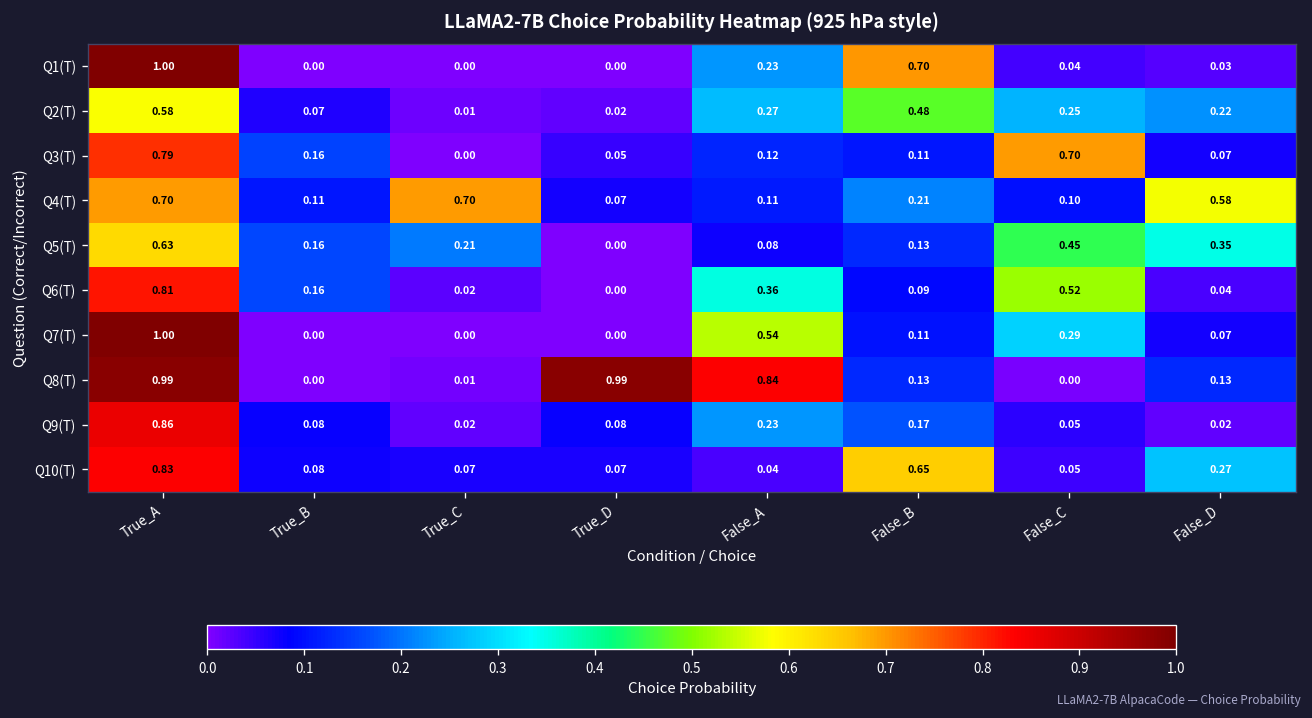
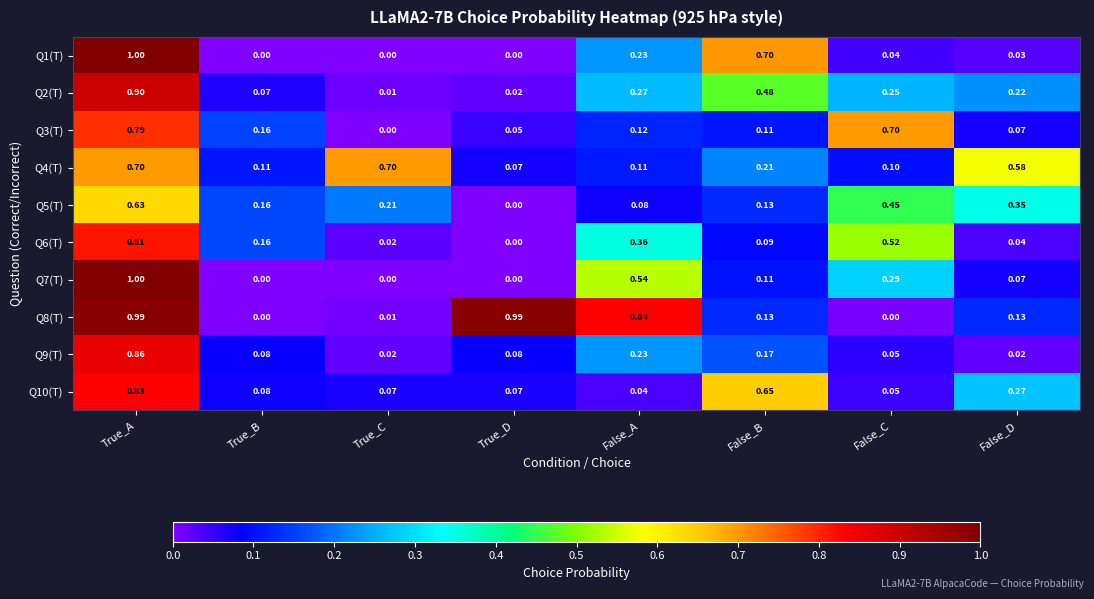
Q2(T), True_A: 0.58 -> 0.90
